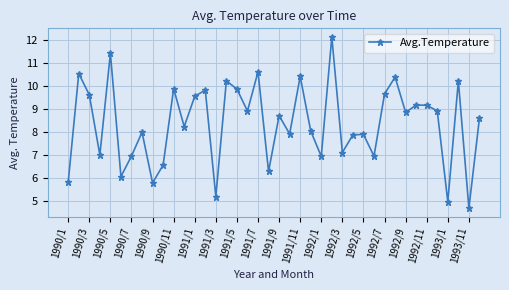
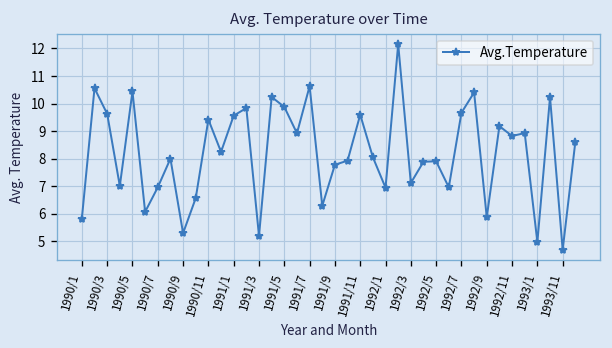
1990/5: 11.4 -> 10.4
1990/9: 5.8 -> 5.3
1990/11: 9.9 -> 9.4
1991/9: 8.7 -> 7.8
1991/11: 10.4 -> 9.6
1992/9: 8.9 -> 5.9
1992/11: 9.2 -> 8.8
